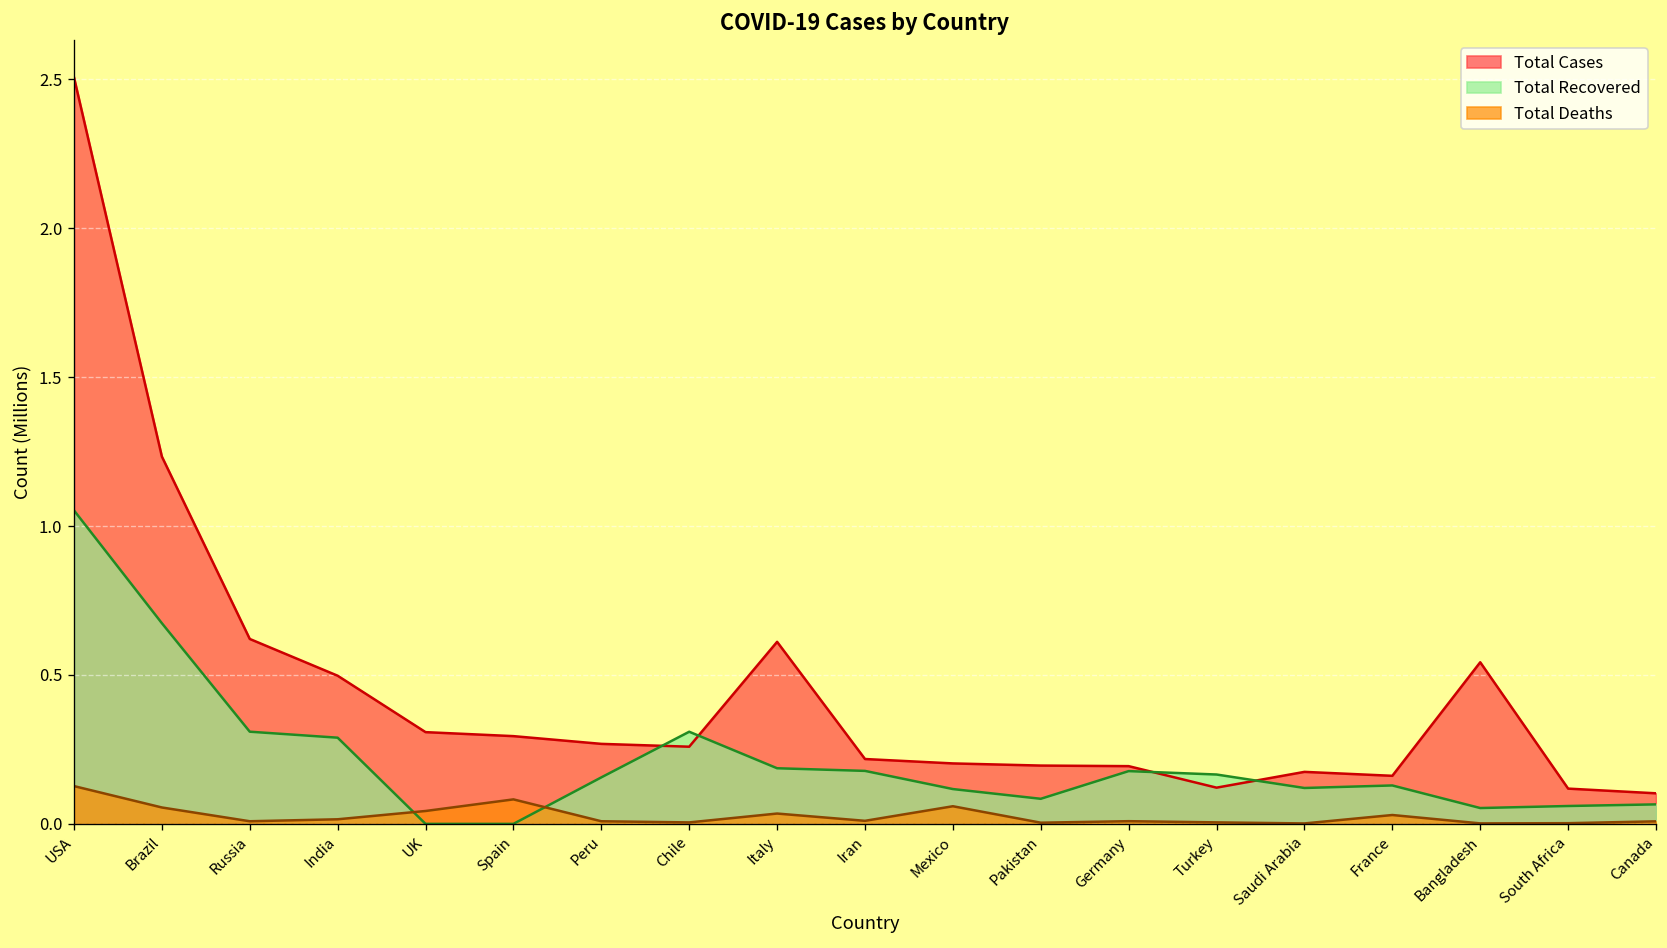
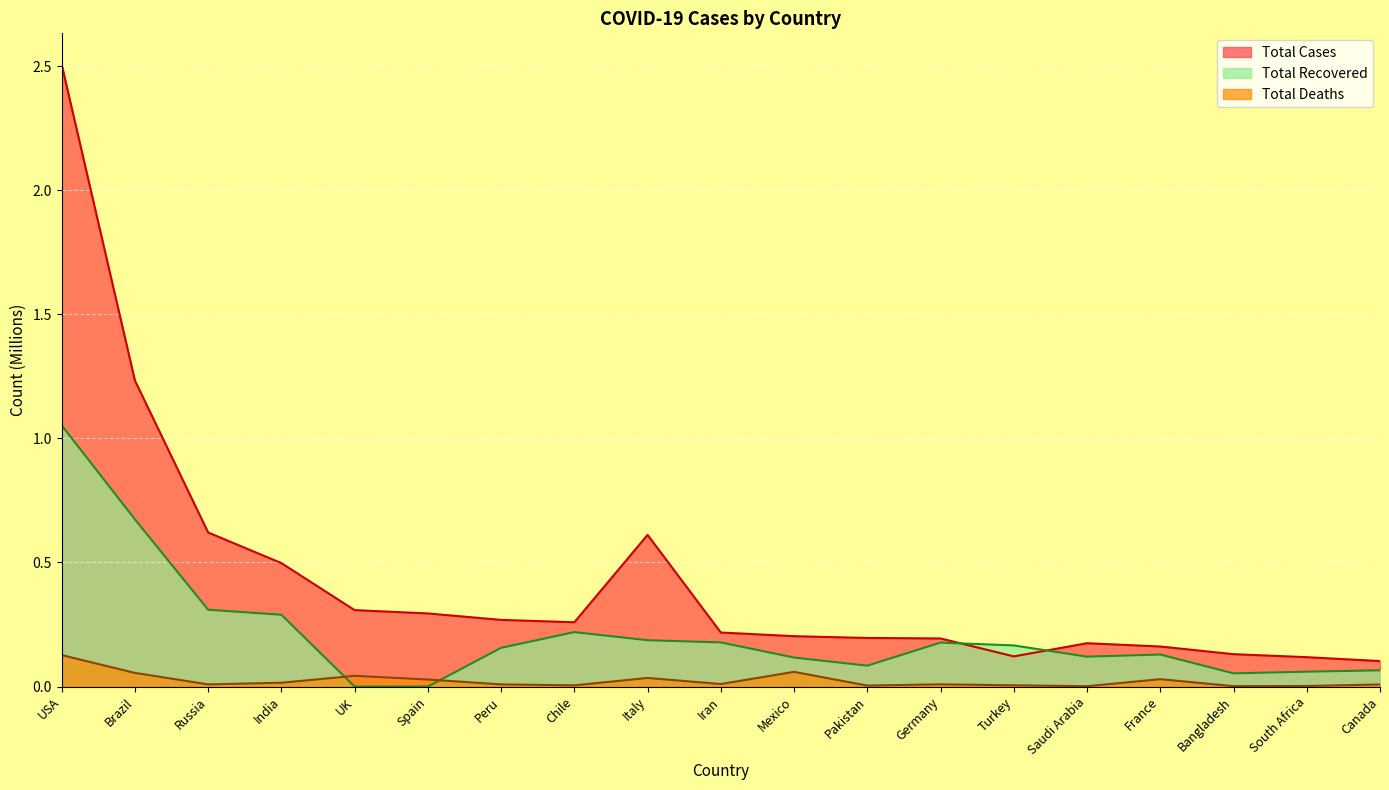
Total Deaths, Spain: 0.08 -> 0.03
Total Recovered, Chile: 0.31 -> 0.22
Total Cases, Bangladesh: 0.54 -> 0.13
